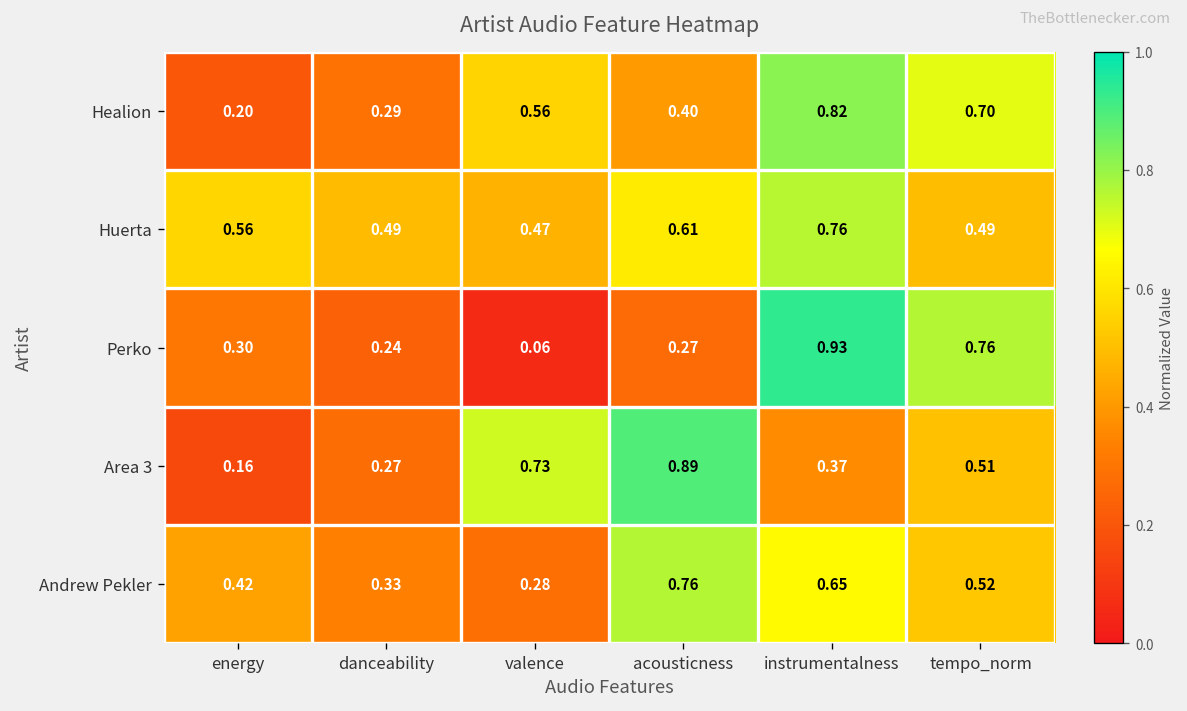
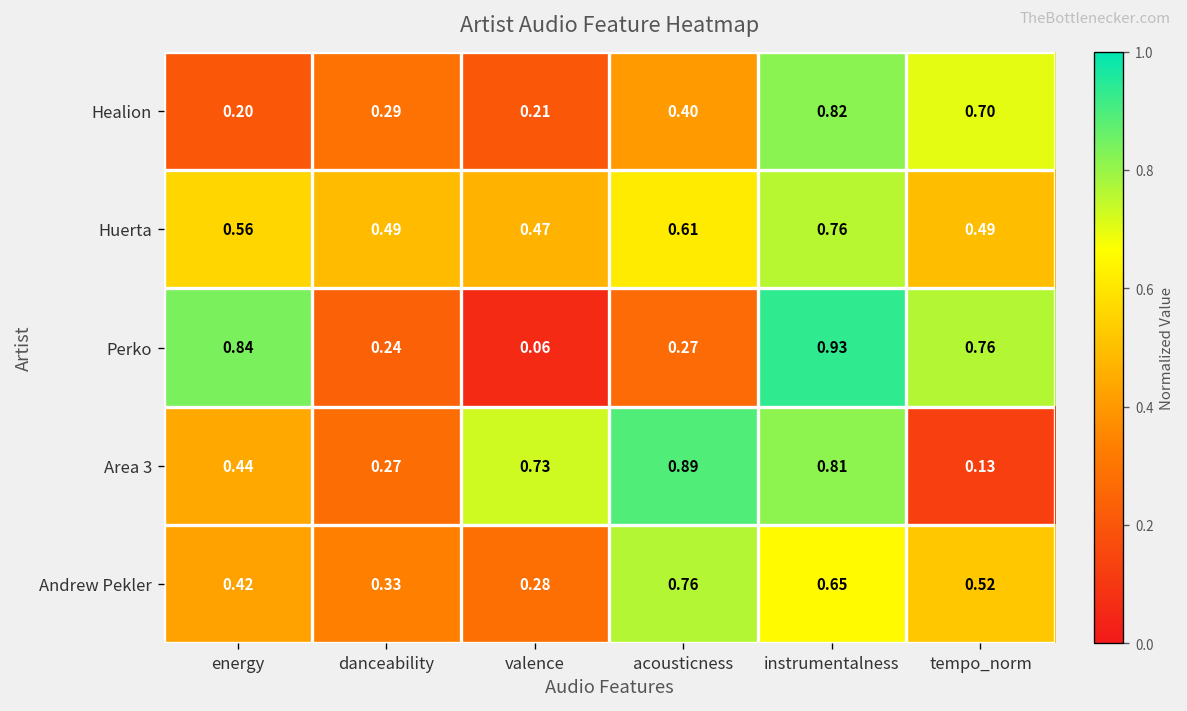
Healion, valence: 0.56 -> 0.21
Perko, energy: 0.30 -> 0.84
Area 3, energy: 0.16 -> 0.44
Area 3, instrumentalness: 0.37 -> 0.81
Area 3, tempo_norm: 0.51 -> 0.13
